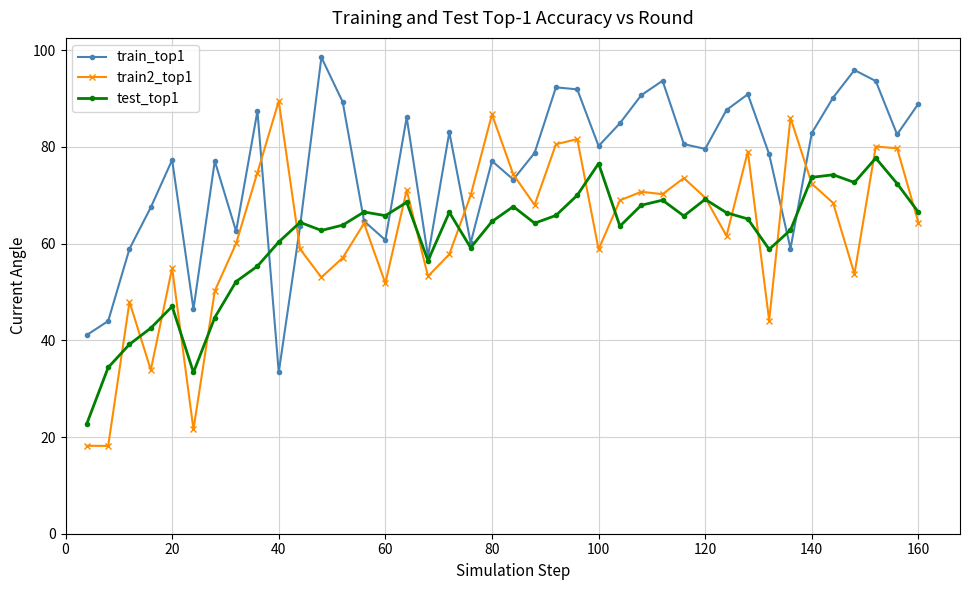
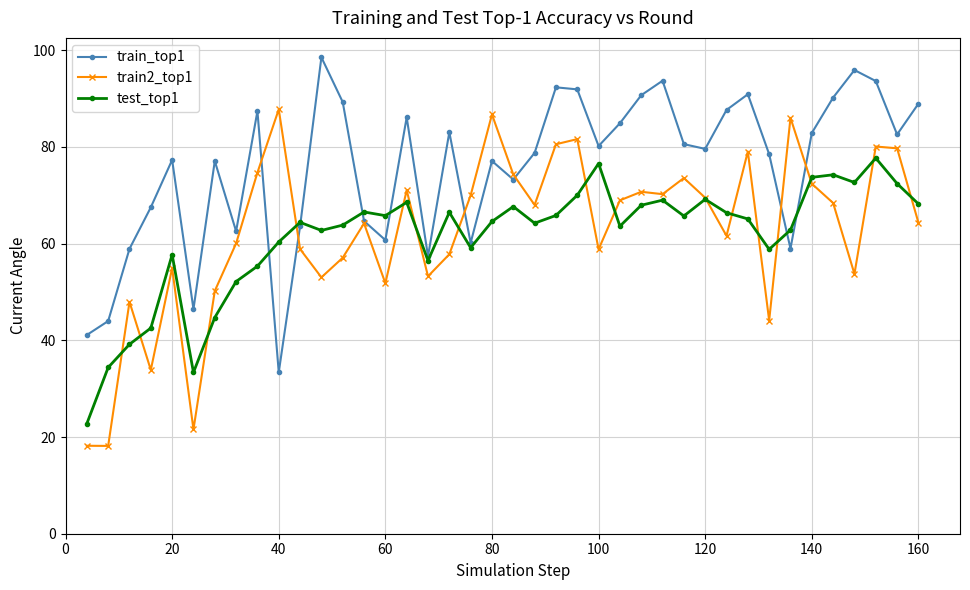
test_top1, 20: 47 -> 58
train2_top1, 40: 89 -> 88
test_top1, 160: 67 -> 68
